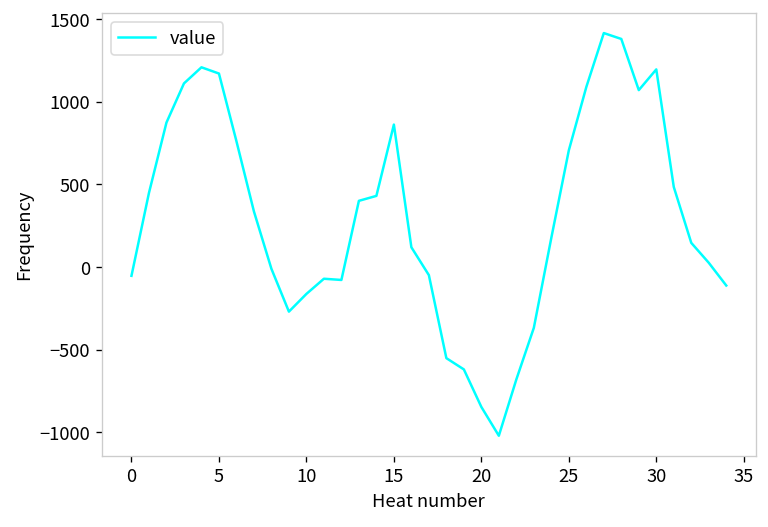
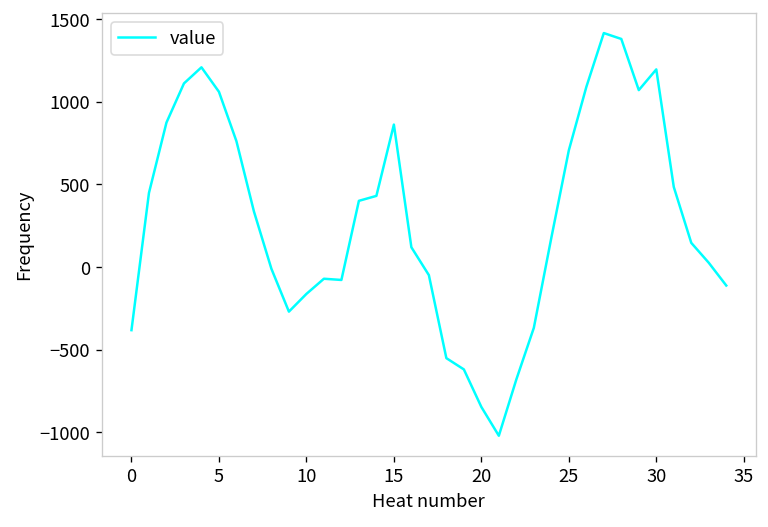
0: -50 -> -380
5: 1170 -> 1060
